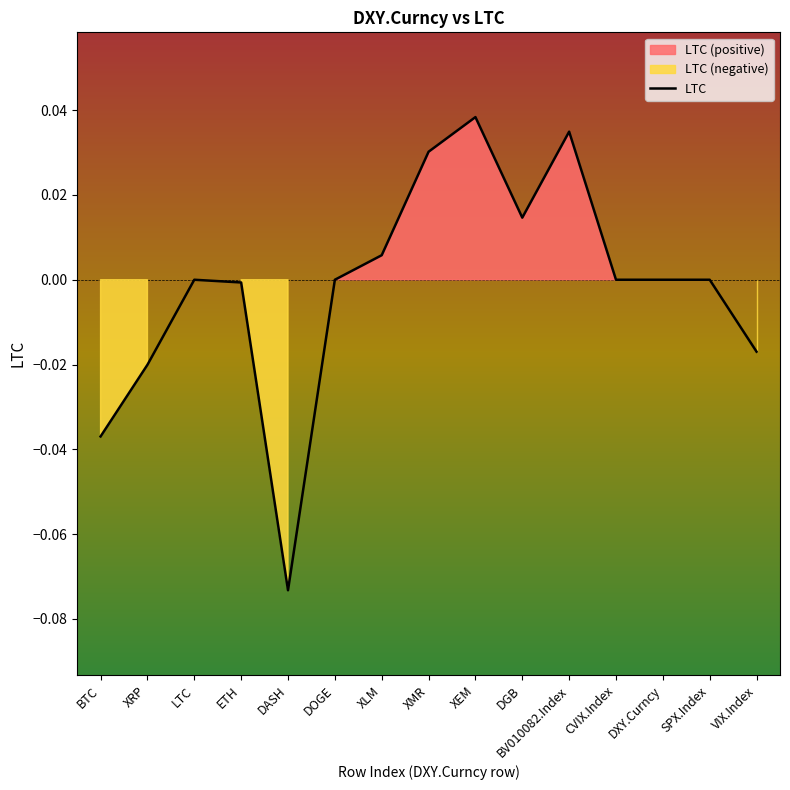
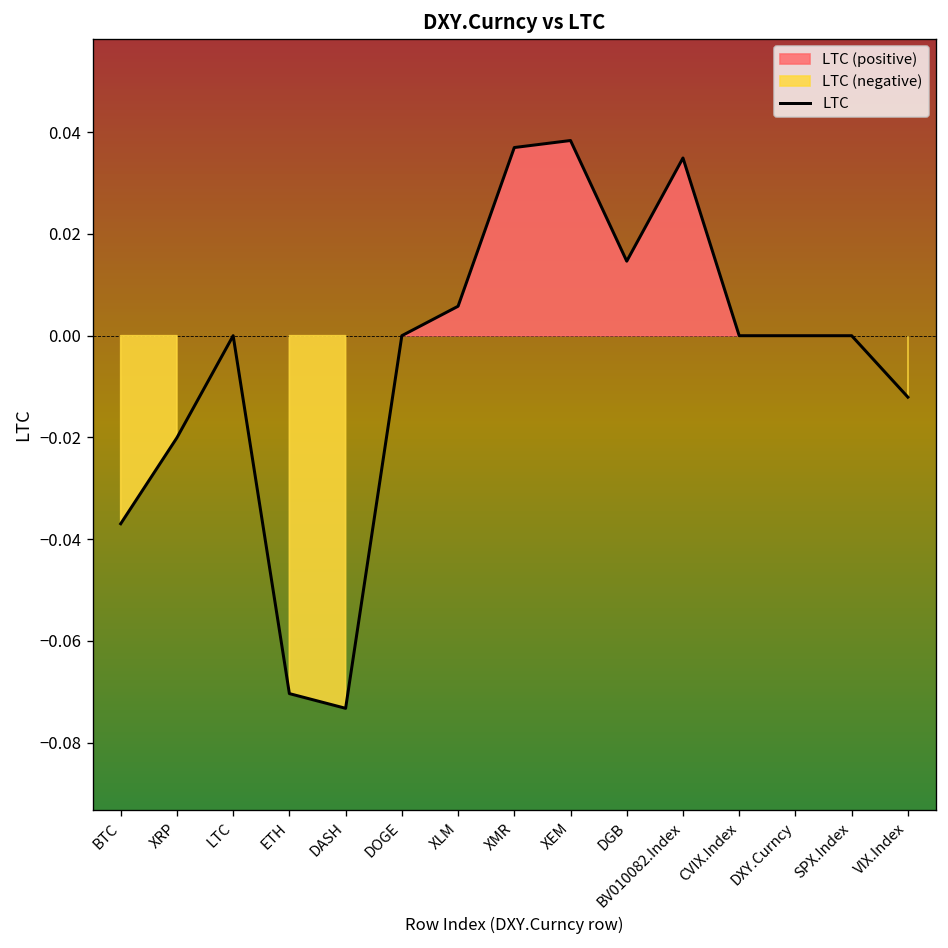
ETH: -0.001 -> -0.070
XMR: 0.030 -> 0.037
VIX.Index: -0.017 -> -0.012
